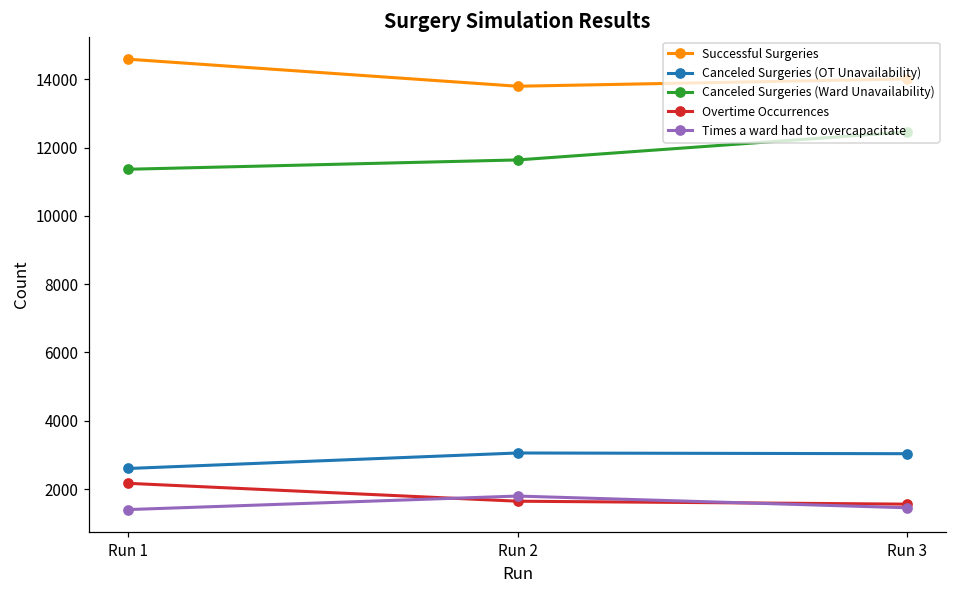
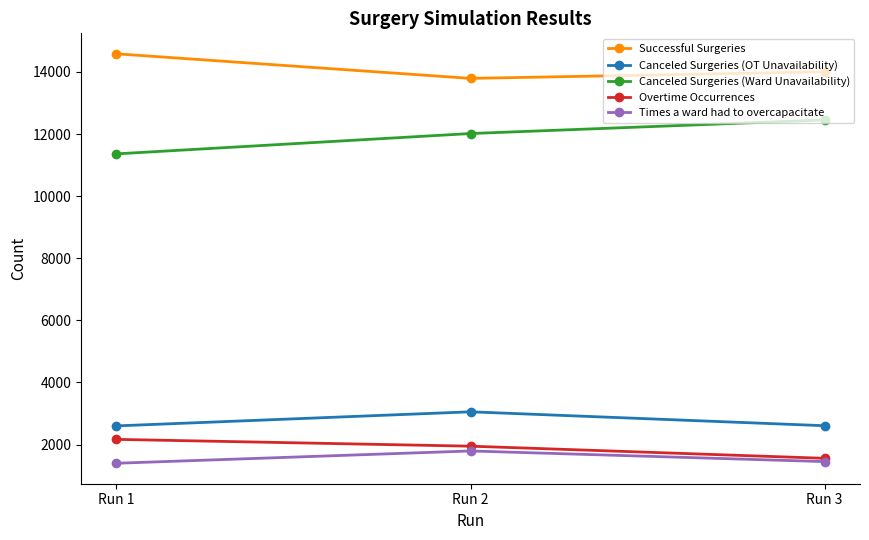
Canceled Surgeries (Ward Unavailability), Run 2: 11600 -> 12000
Overtime Occurrences, Run 2: 1600 -> 1900
Canceled Surgeries (OT Unavailability), Run 3: 3000 -> 2600
